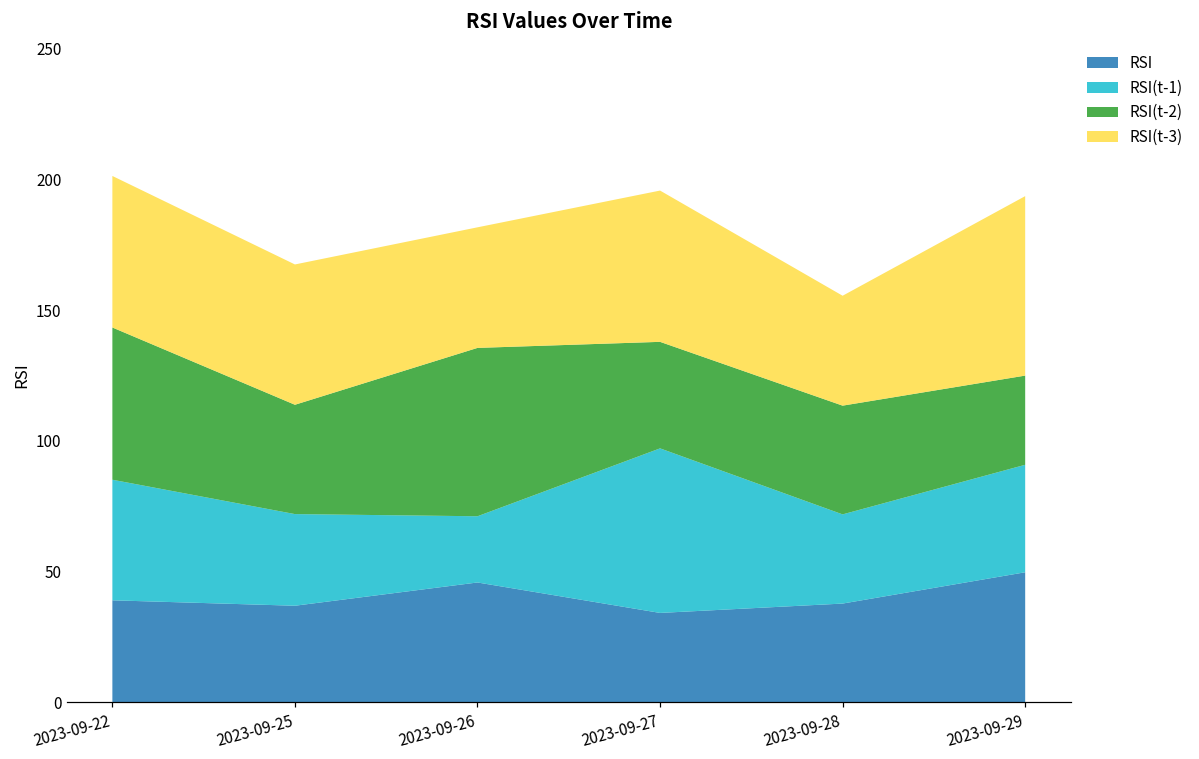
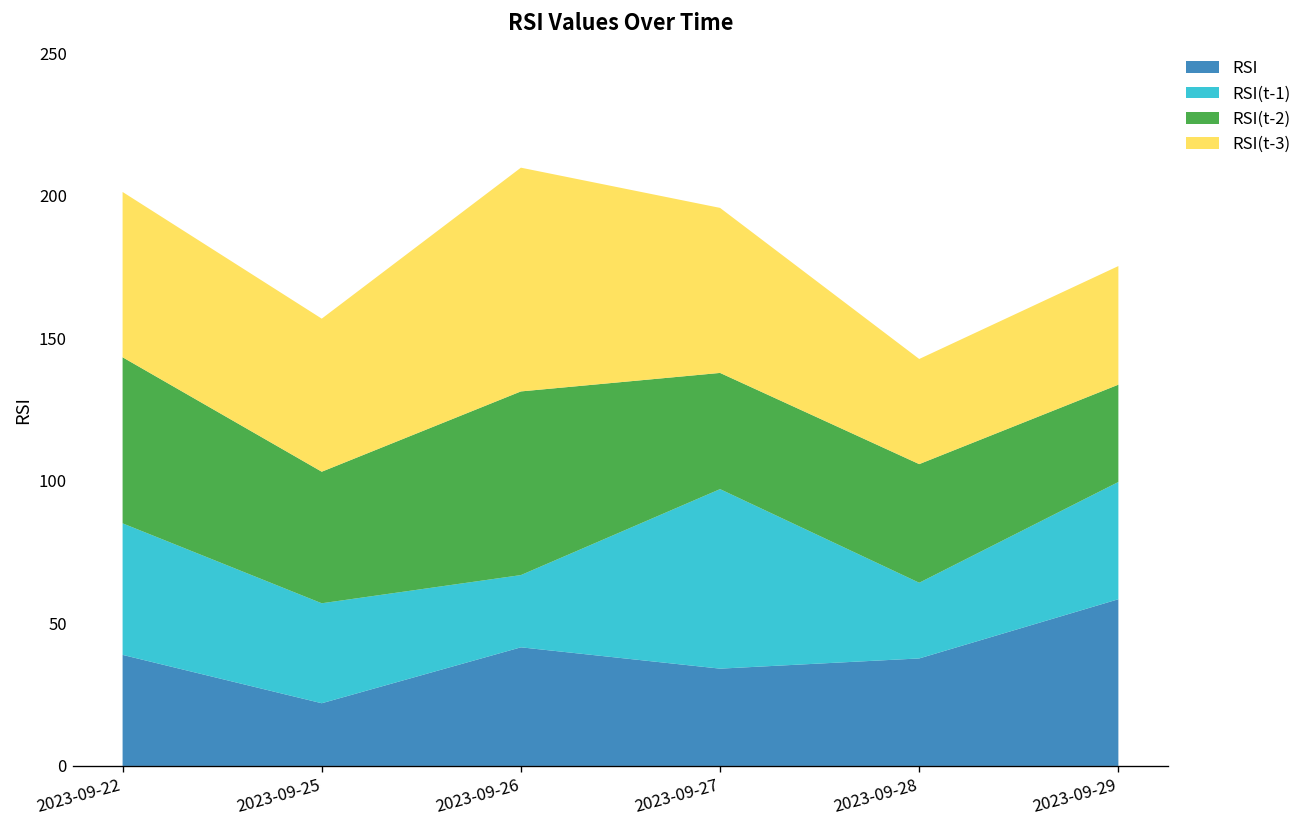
RSI, 2023-09-25: 37 -> 22
RSI(t-2), 2023-09-25: 42 -> 46
RSI, 2023-09-26: 46 -> 42
RSI(t-3), 2023-09-26: 46 -> 78
RSI(t-1), 2023-09-28: 34 -> 27
RSI(t-3), 2023-09-28: 42 -> 37
RSI, 2023-09-29: 50 -> 58
RSI(t-3), 2023-09-29: 69 -> 42
